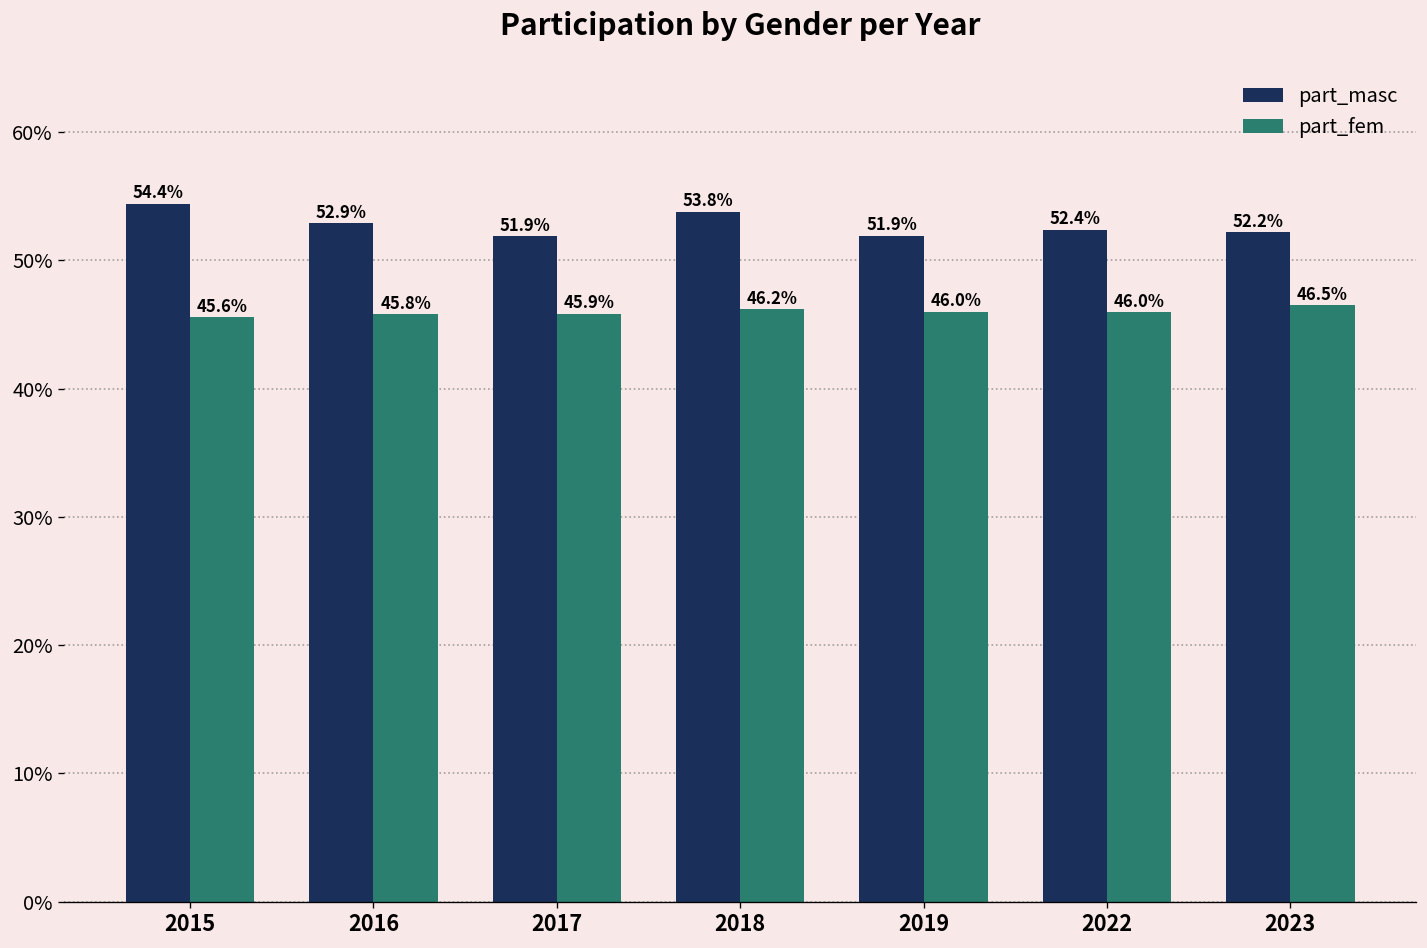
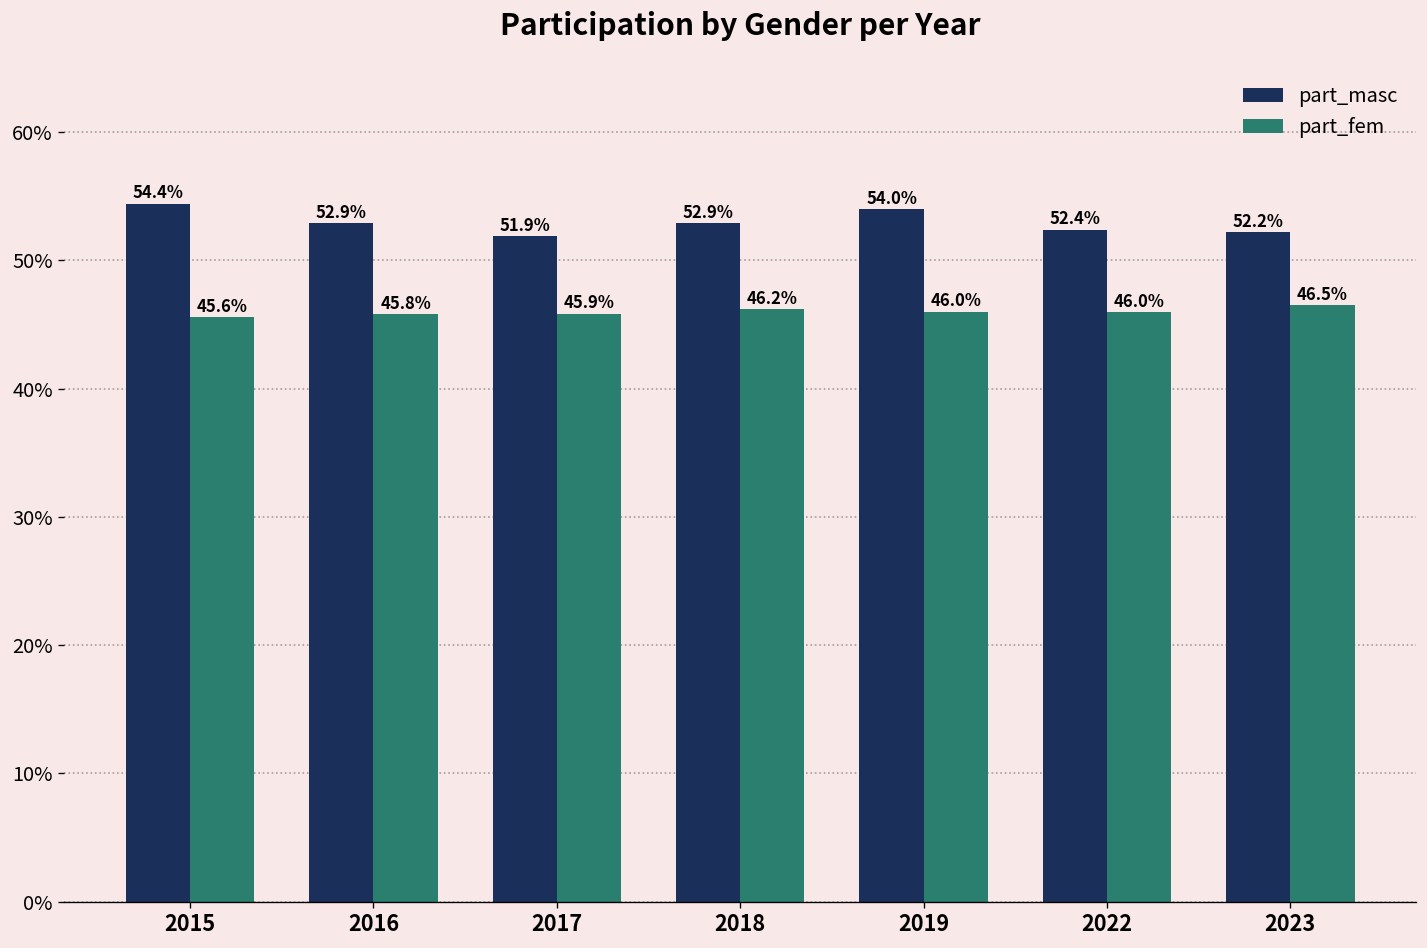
part_masc, 2018: 53.8% -> 52.9%
part_masc, 2019: 51.9% -> 54.0%
